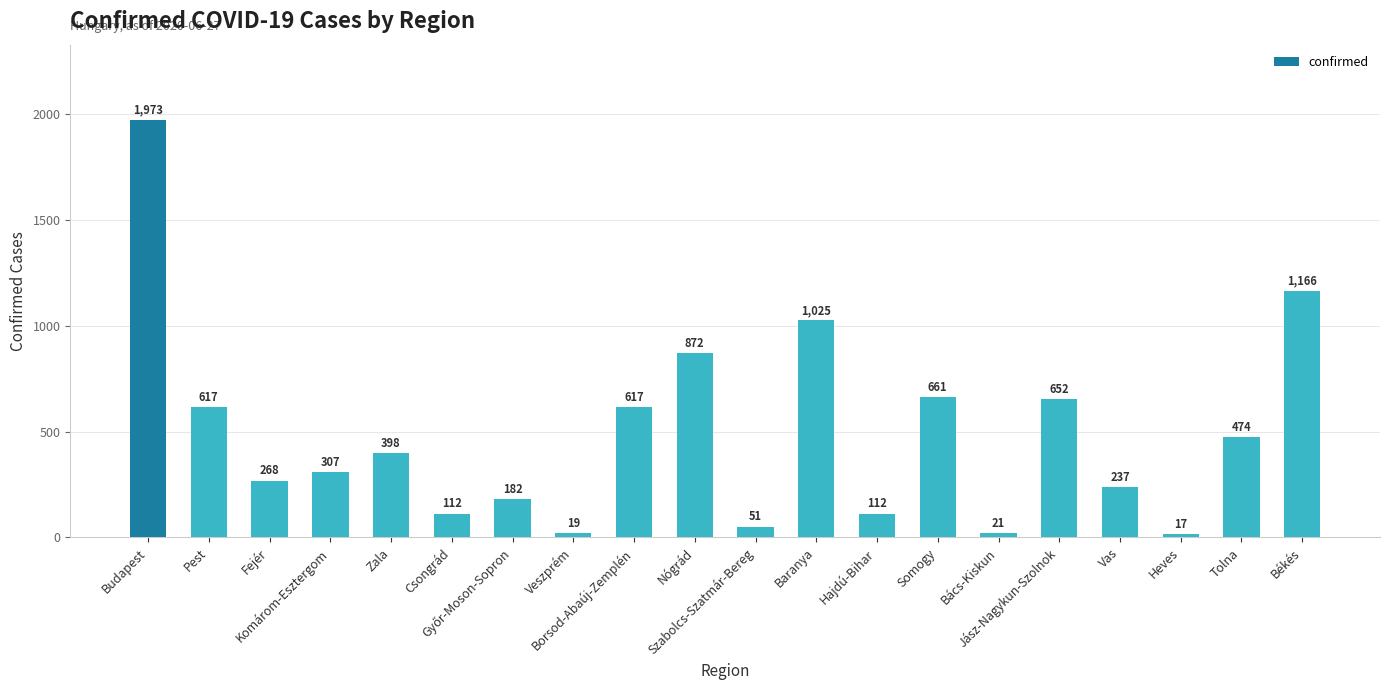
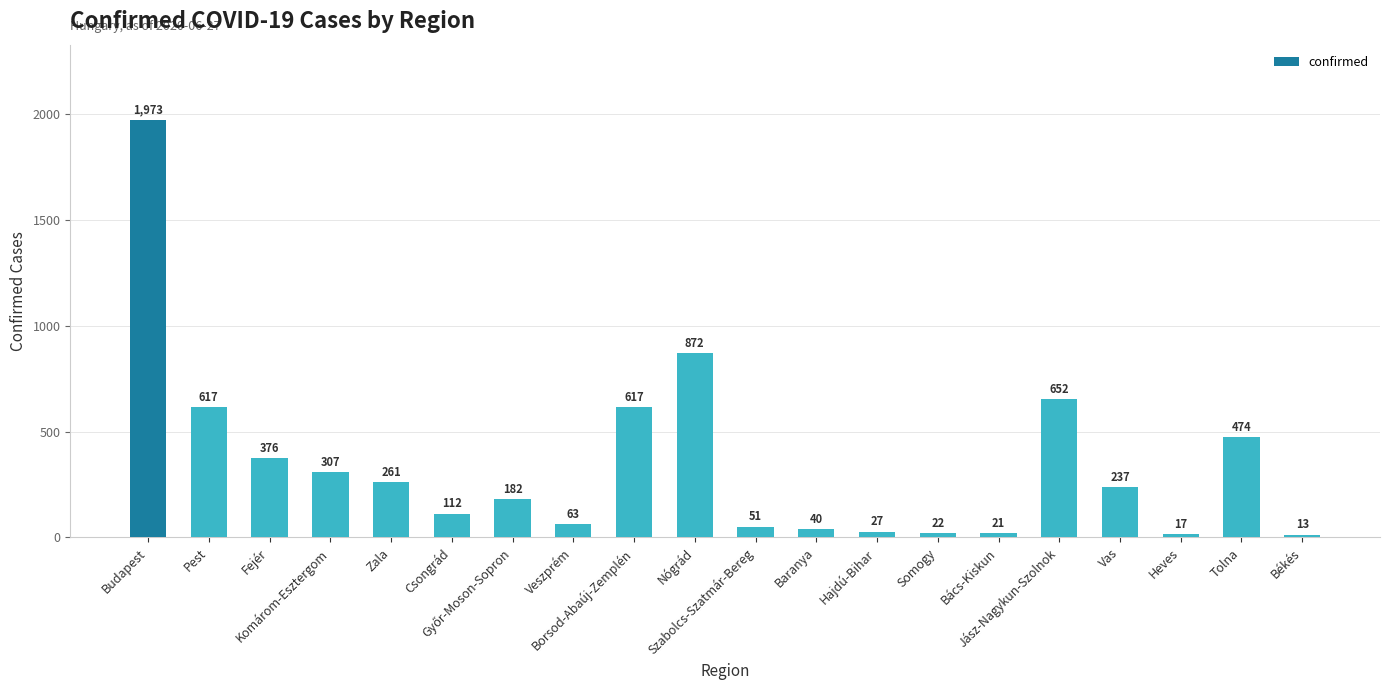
Fejér: 268 -> 376
Zala: 398 -> 261
Veszprém: 19 -> 63
Baranya: 1,025 -> 40
Hajdú-Bihar: 112 -> 27
Somogy: 661 -> 22
Békés: 1,166 -> 13
